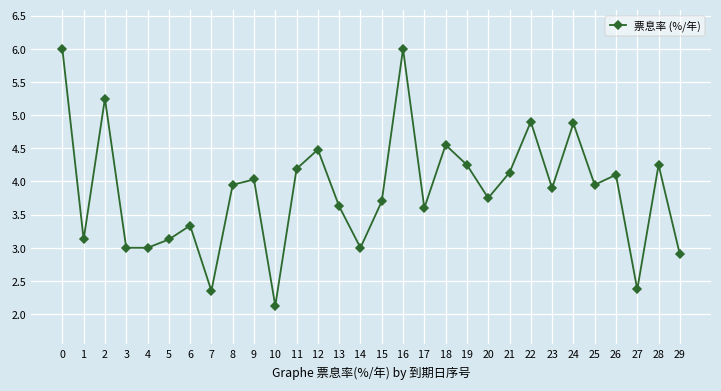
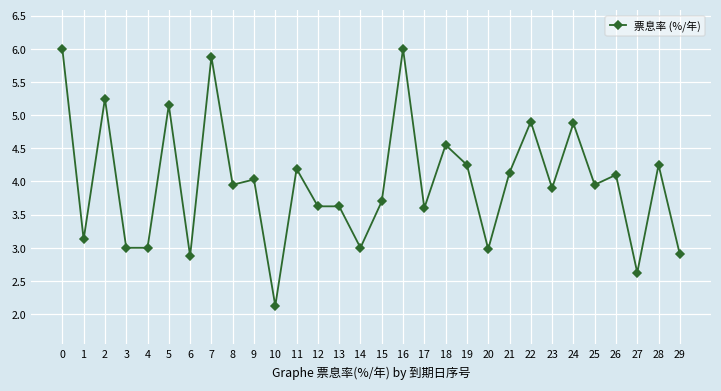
5: 3.1 -> 5.2
6: 3.3 -> 2.9
7: 2.4 -> 5.9
12: 4.5 -> 3.6
20: 3.8 -> 3.0
27: 2.4 -> 2.6
